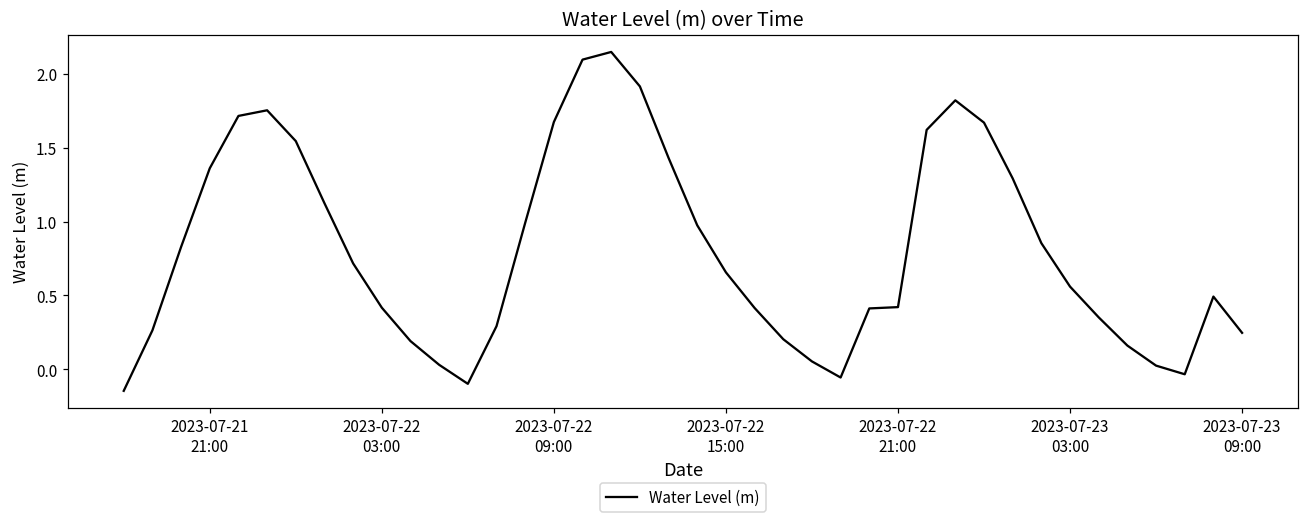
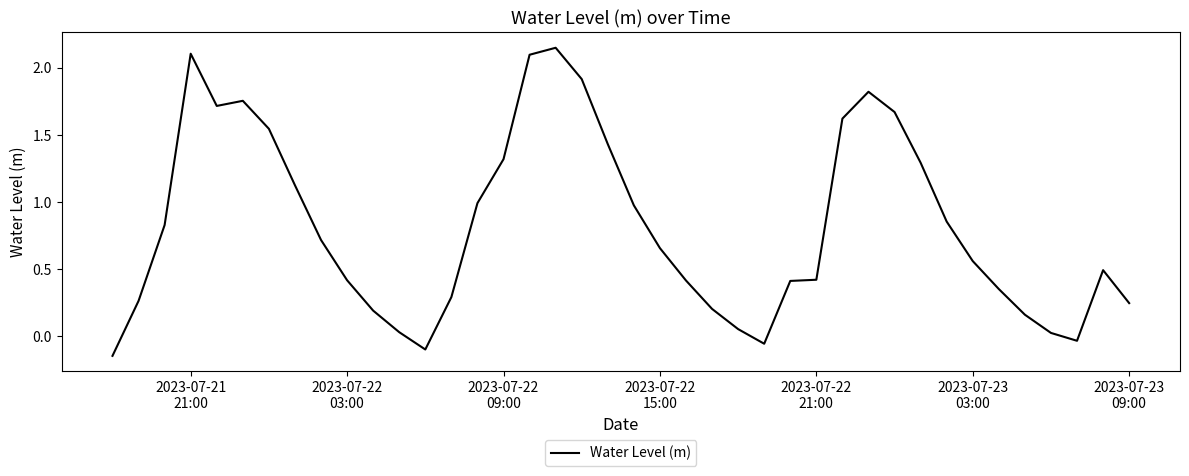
2023-07-21 21:00: 1.36 -> 2.10
2023-07-22 09:00: 1.67 -> 1.32
